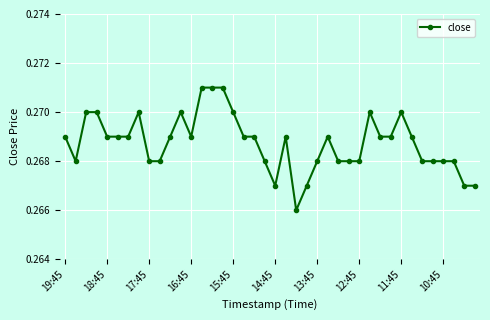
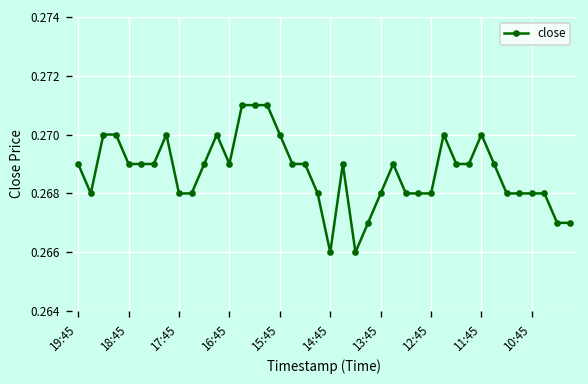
14:45: 0.267 -> 0.266
